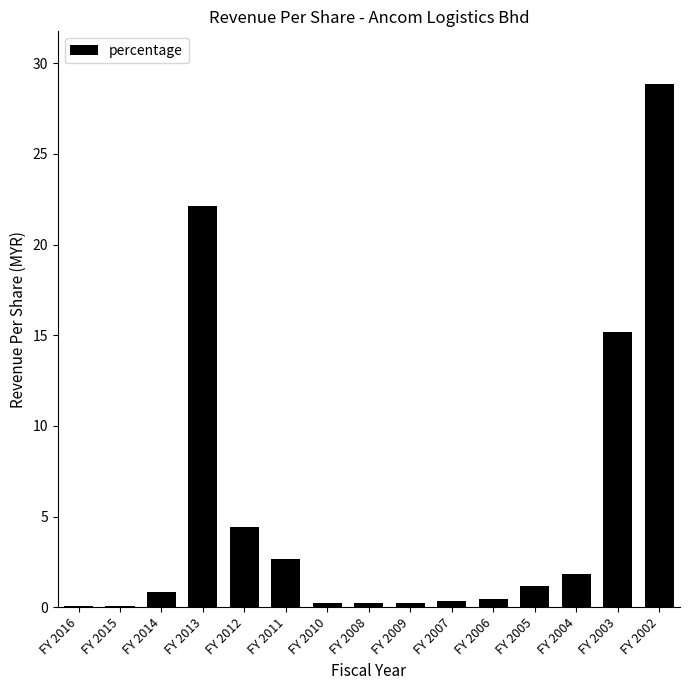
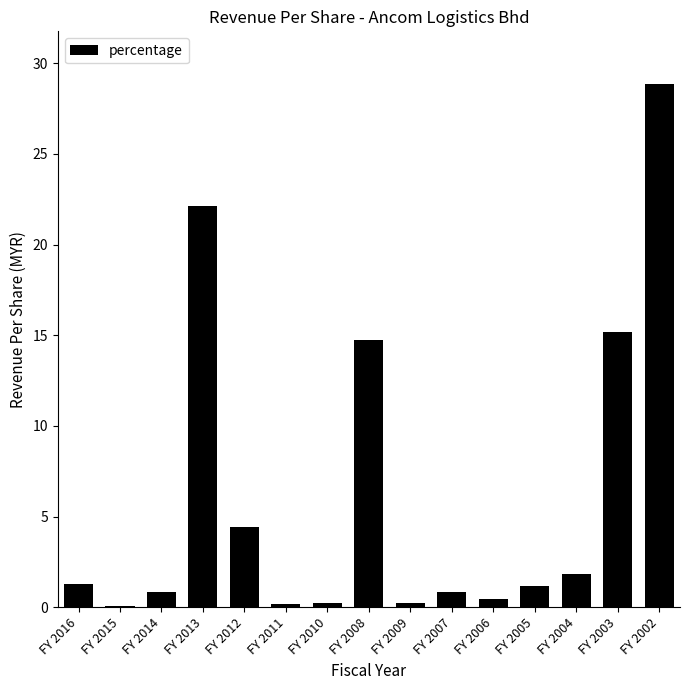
FY 2016: 0.1 -> 1.3
FY 2011: 2.7 -> 0.2
FY 2008: 0.2 -> 14.8
FY 2007: 0.3 -> 0.8
